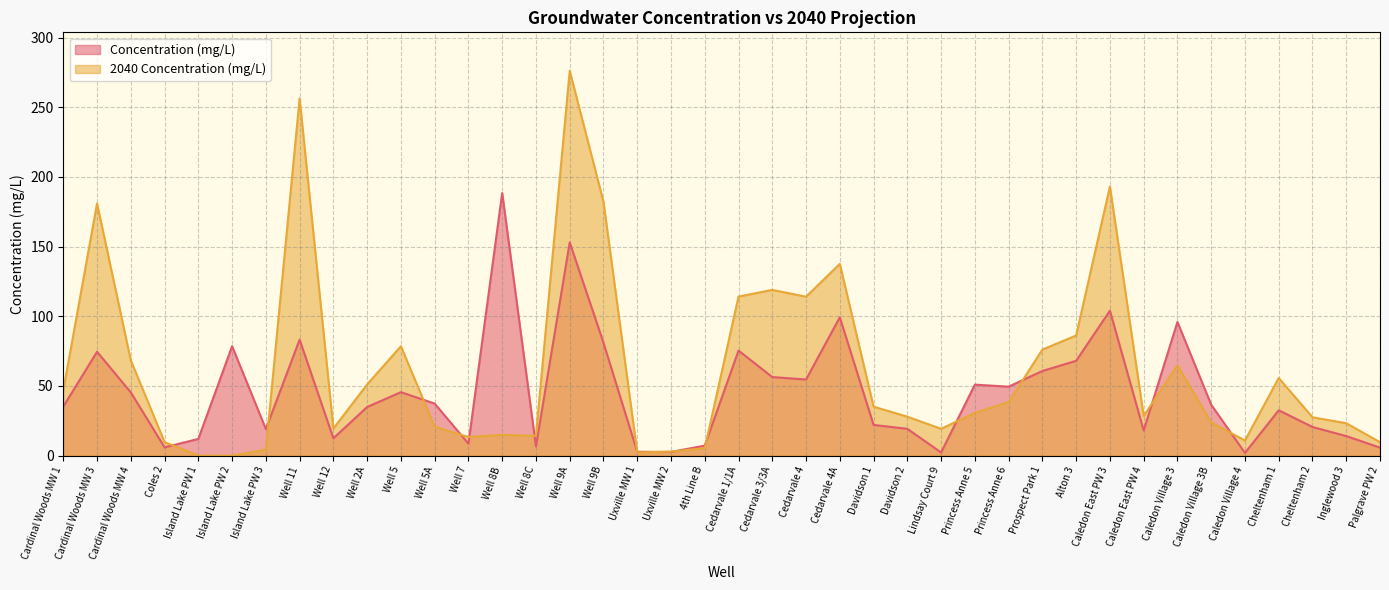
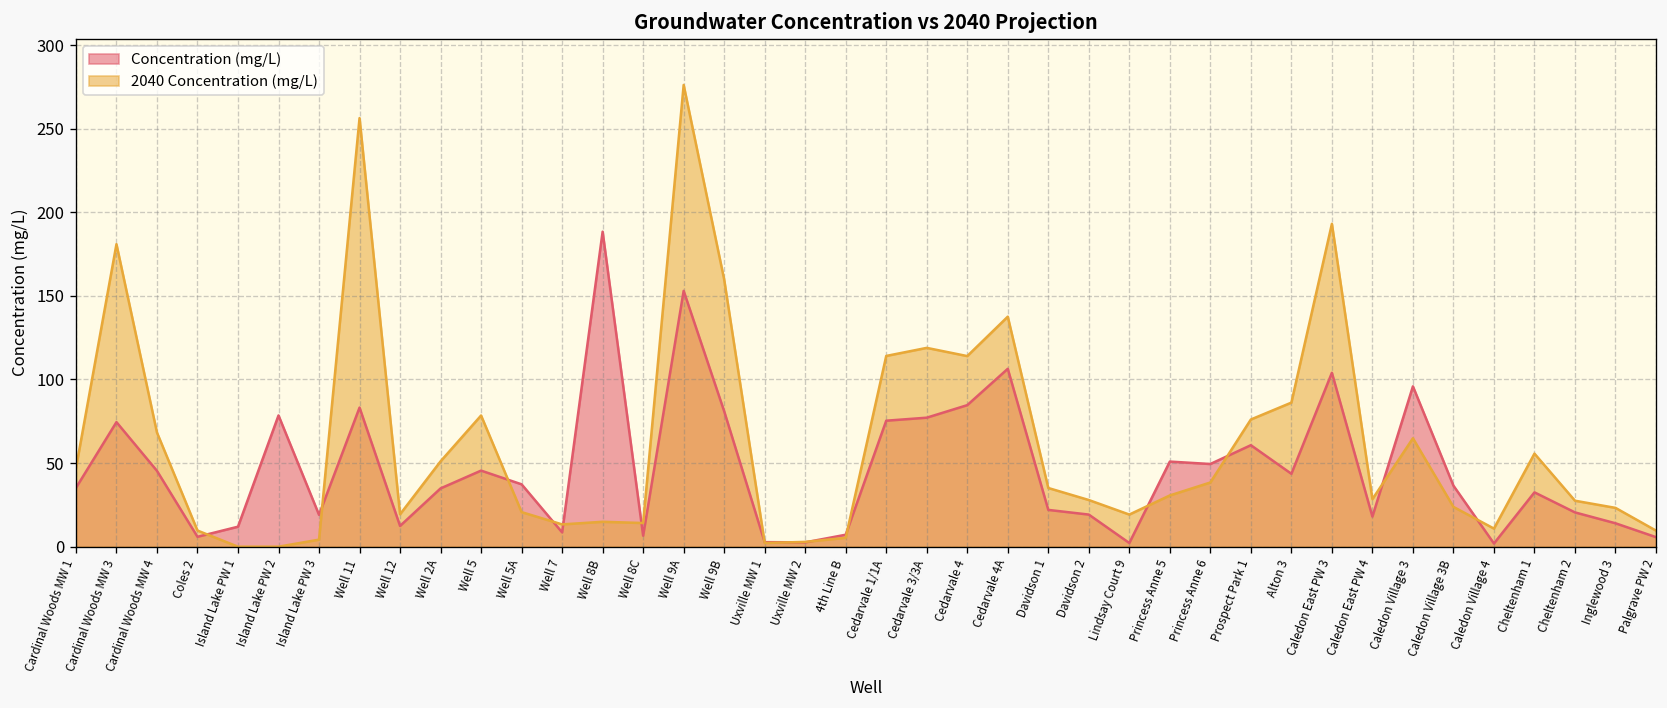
2040 Concentration (mg/L), Well 9B: 182 -> 160
Concentration (mg/L), Cedarvale 3/3A: 56 -> 77
Concentration (mg/L), Cedarvale 4: 55 -> 85
Concentration (mg/L), Cedarvale 4A: 99 -> 106
Concentration (mg/L), Alton 3: 68 -> 44
